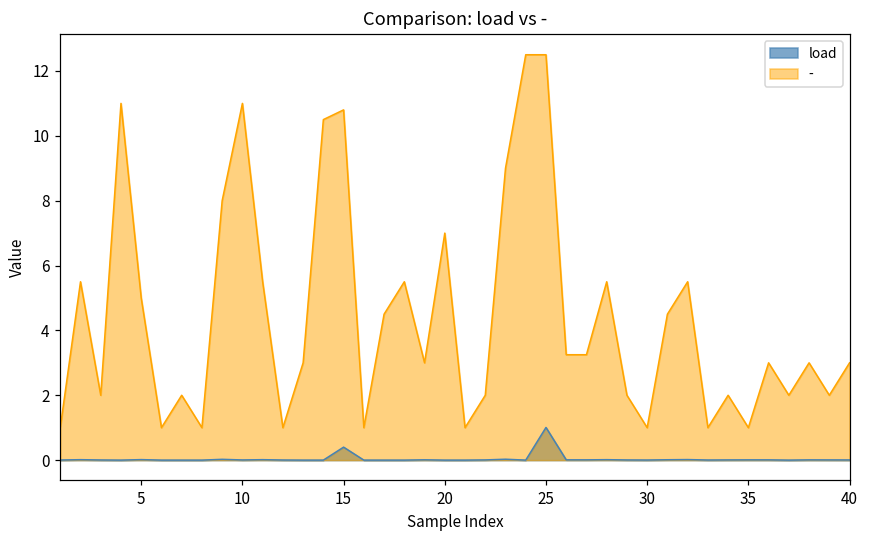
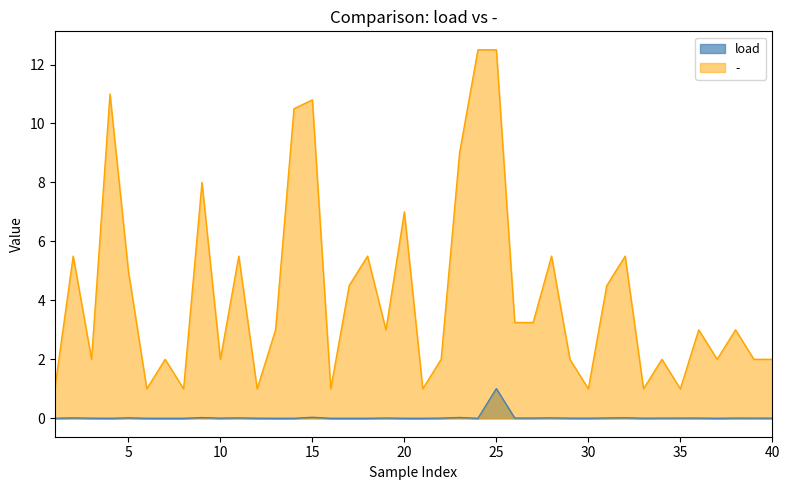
-, 10: 11 -> 2
load, 15: 0.4 -> 0.0
-, 40: 3 -> 2
